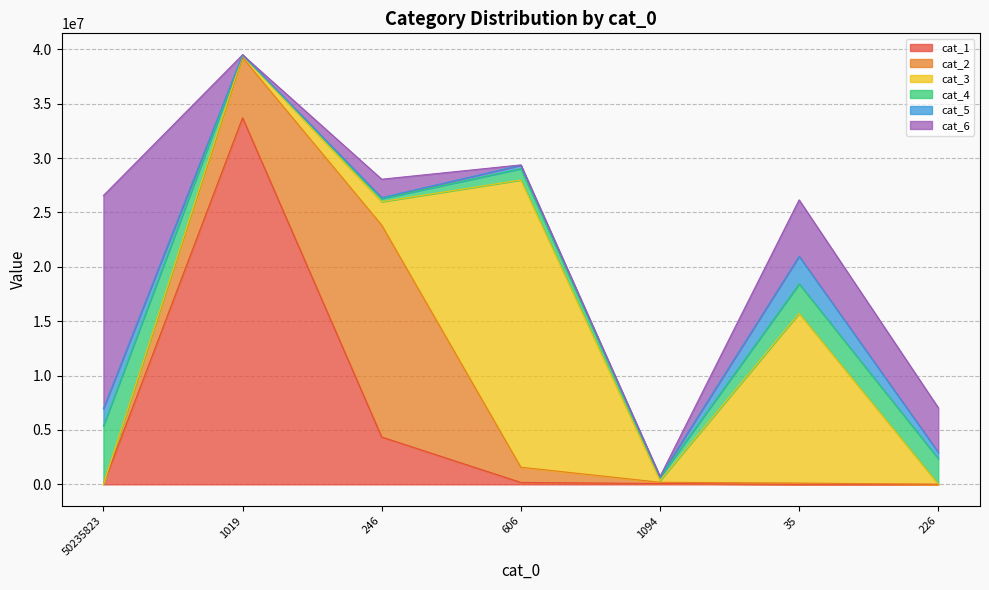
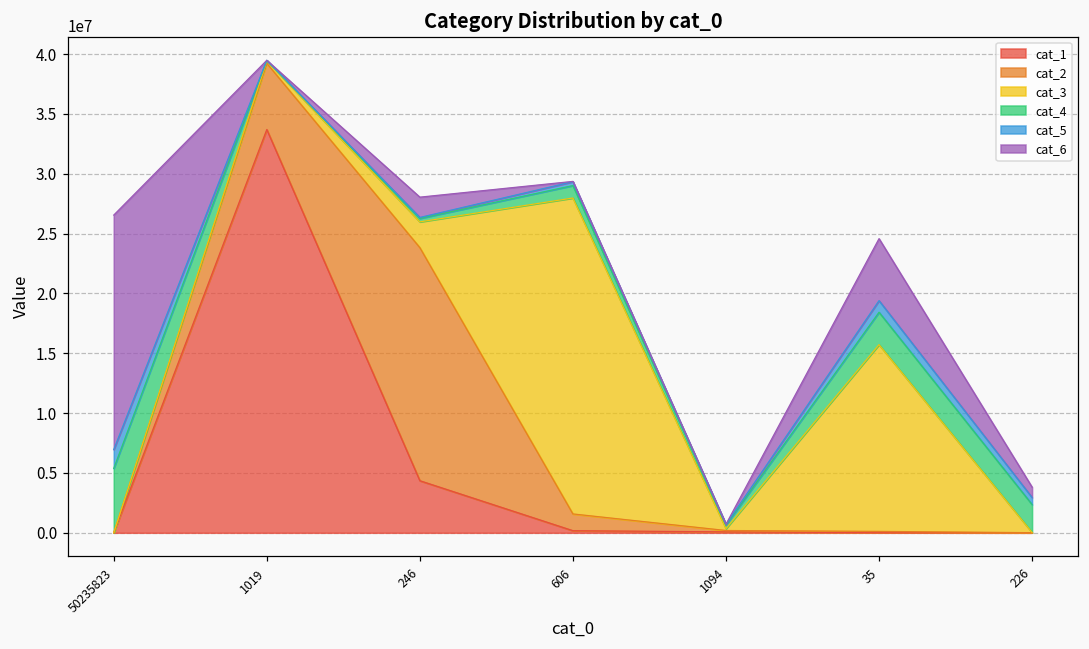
cat_5, 35: 2500000 -> 1000000
cat_6, 226: 4100000 -> 900000
